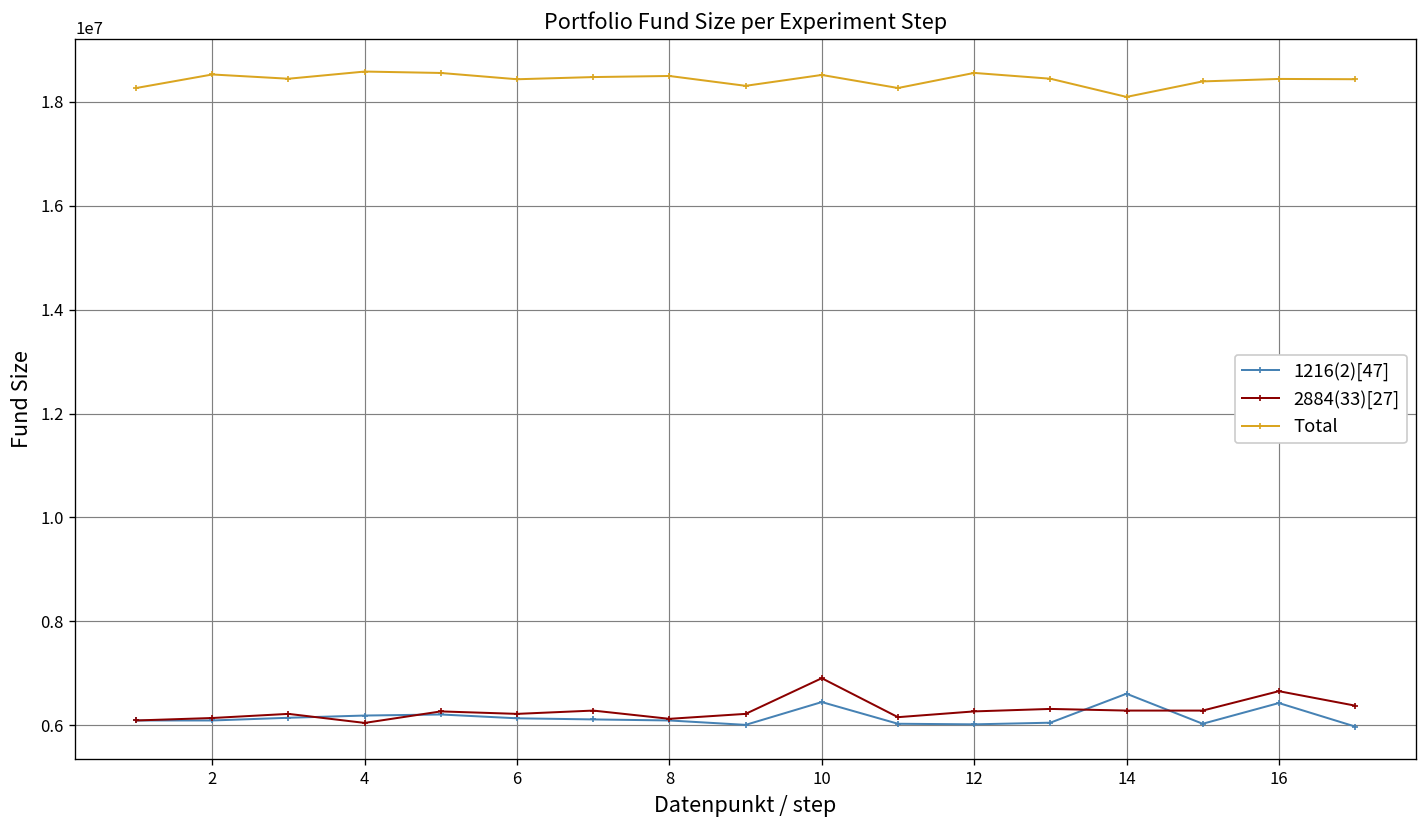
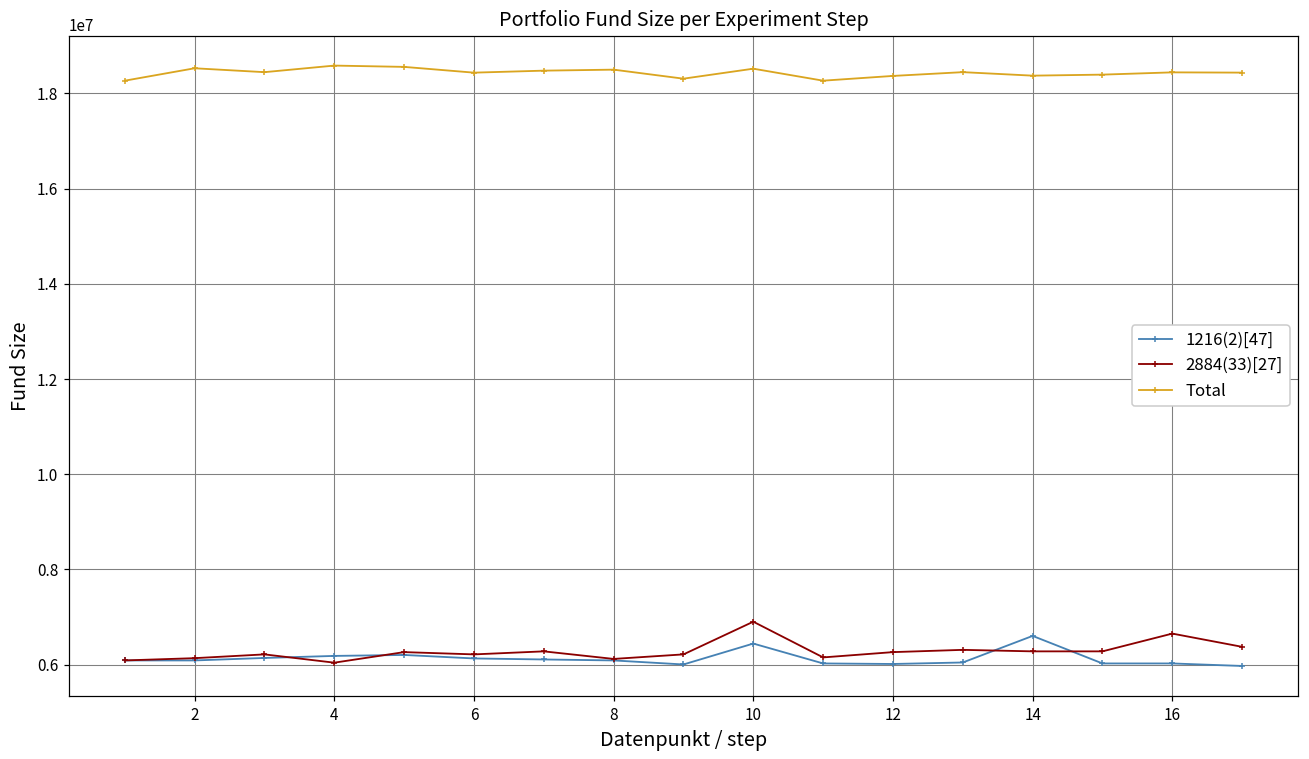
Total, 12: 18600000 -> 18400000
Total, 14: 18100000 -> 18400000
1216(2)[47], 16: 6400000 -> 6000000
